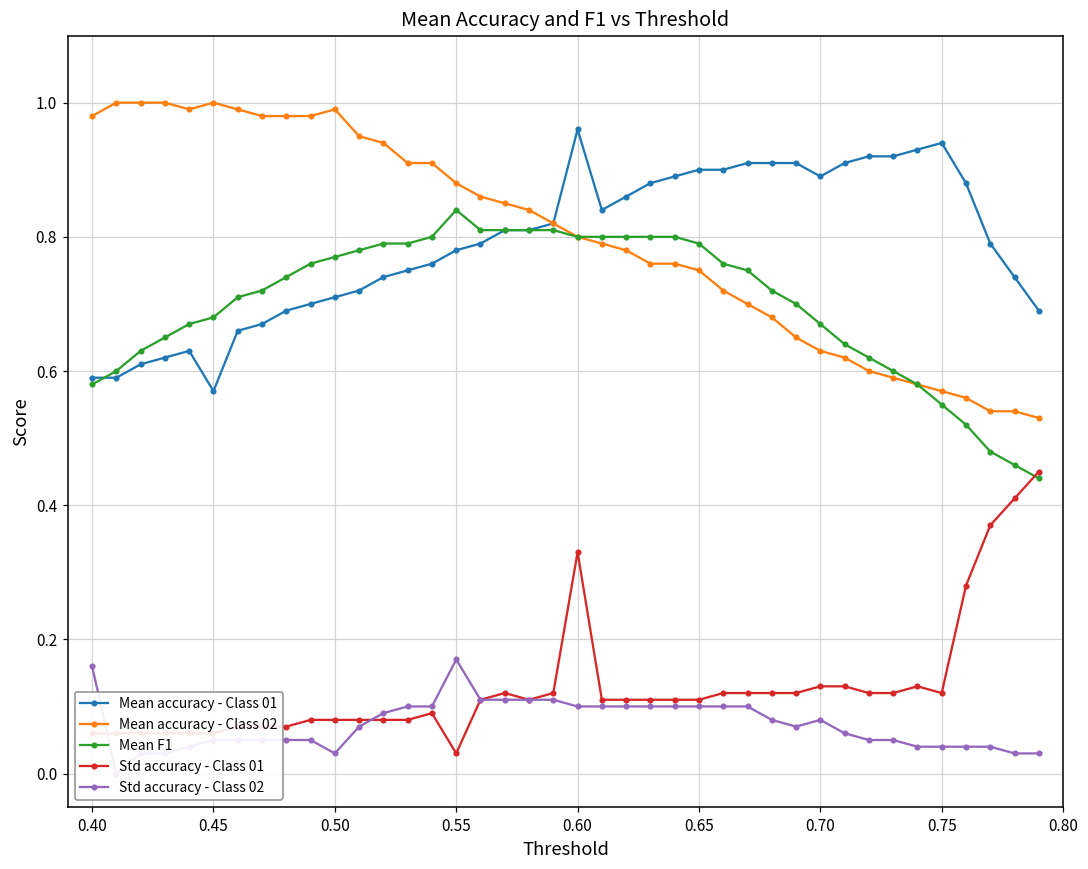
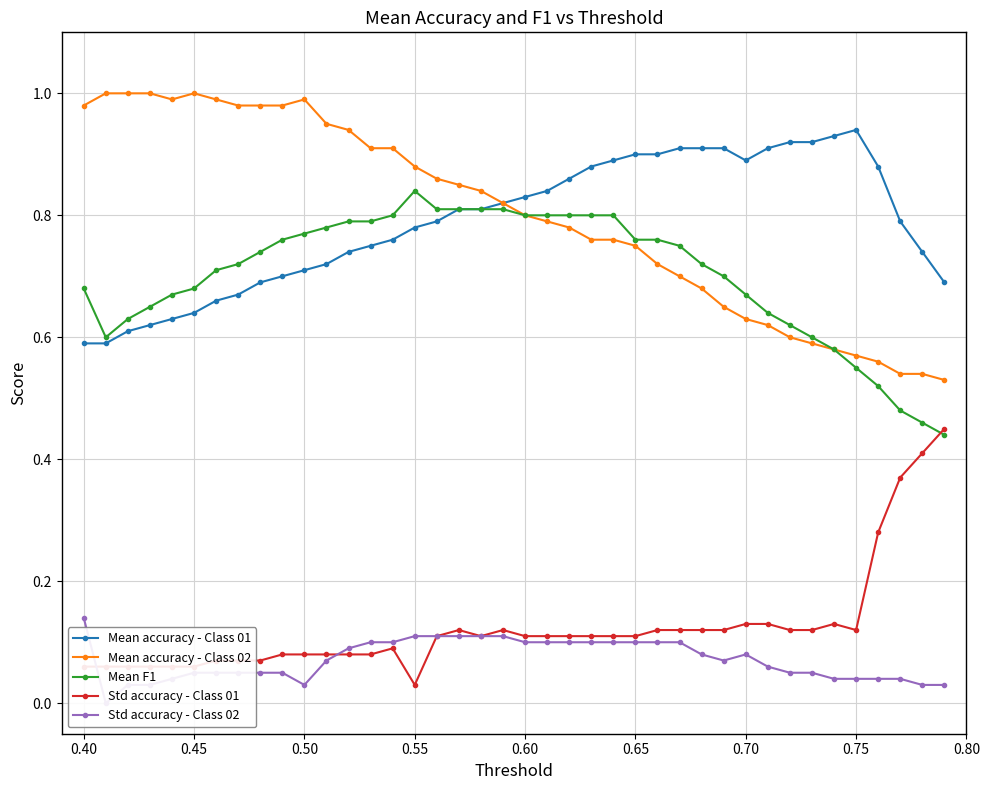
Mean F1, 0.40: 0.58 -> 0.68
Std accuracy - Class 02, 0.40: 0.16 -> 0.14
Mean accuracy - Class 01, 0.45: 0.57 -> 0.64
Std accuracy - Class 02, 0.55: 0.17 -> 0.11
Mean accuracy - Class 01, 0.60: 0.96 -> 0.83
Std accuracy - Class 01, 0.60: 0.33 -> 0.11
Mean F1, 0.65: 0.79 -> 0.76
